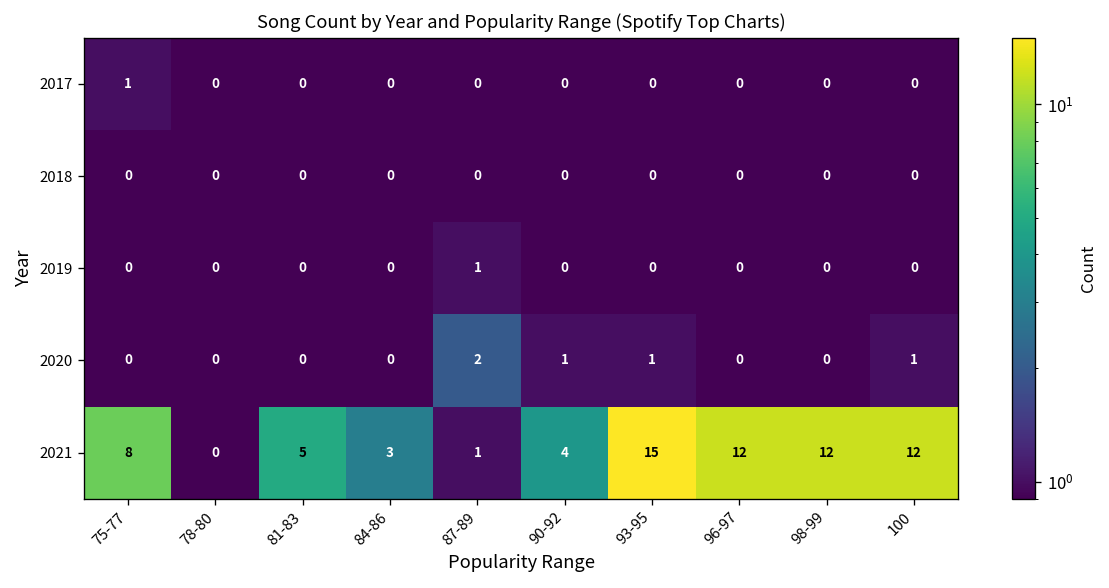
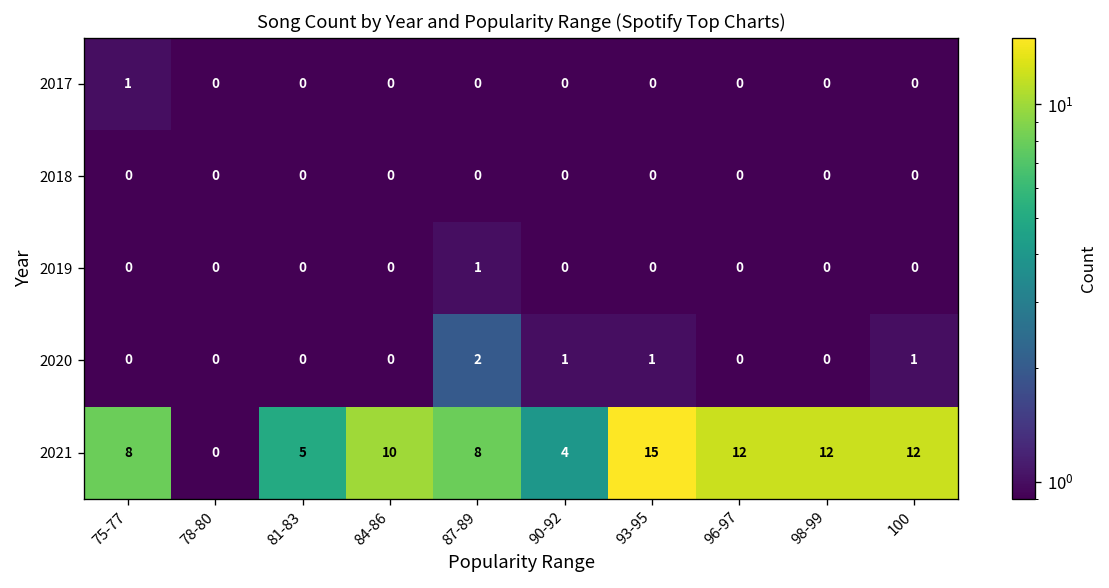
2021, 84-86: 3 -> 10
2021, 87-89: 1 -> 8
